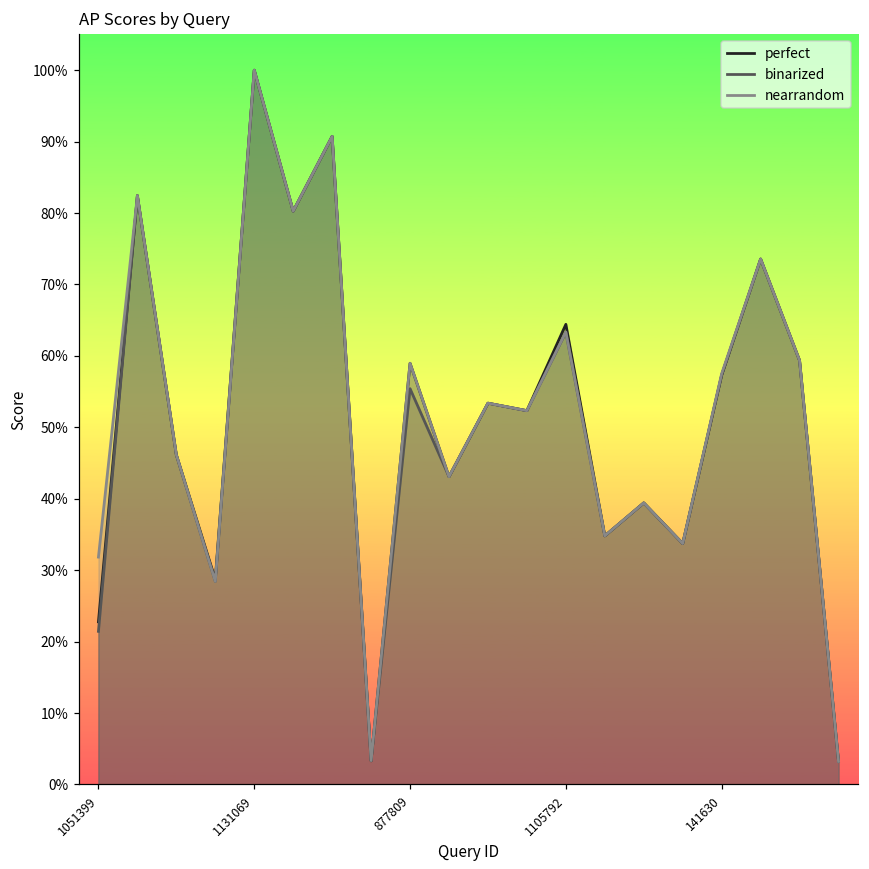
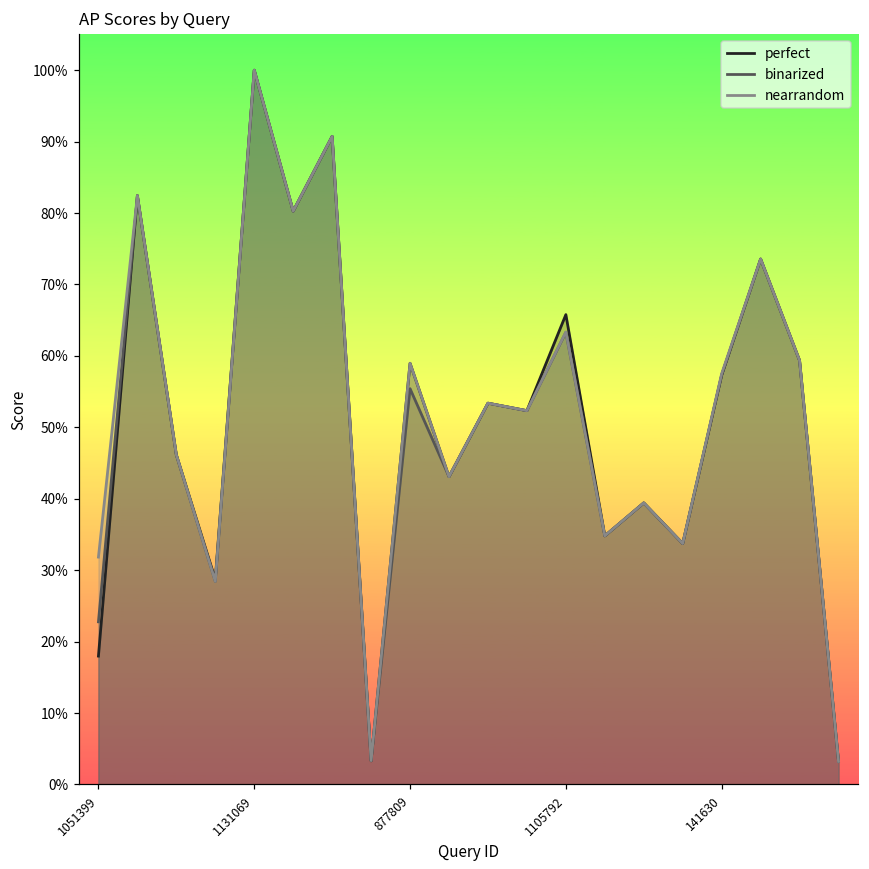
perfect, 1051399: 23% -> 18%
binarized, 1051399: 21% -> 23%
perfect, 1105792: 64% -> 66%
